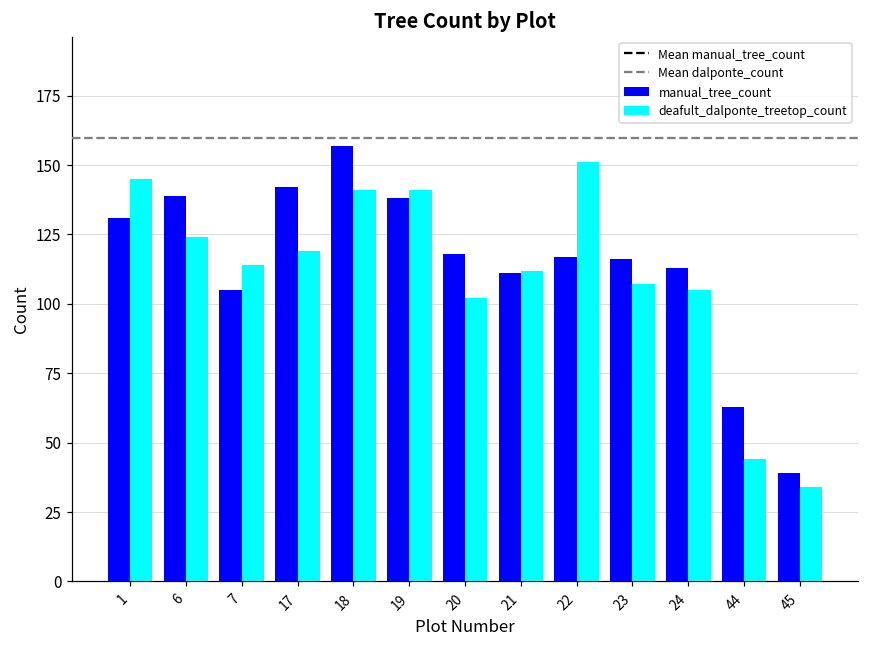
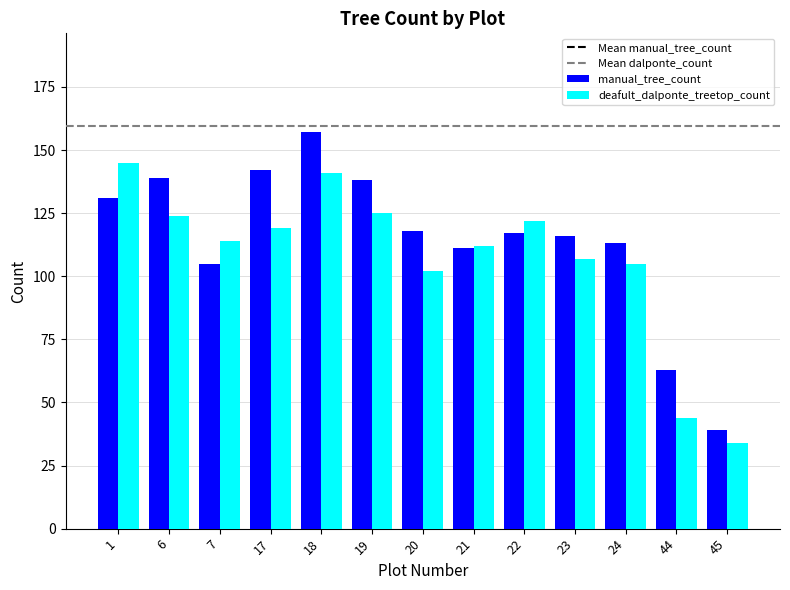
deafult_dalponte_treetop_count, 19: 141 -> 125
deafult_dalponte_treetop_count, 22: 151 -> 122
